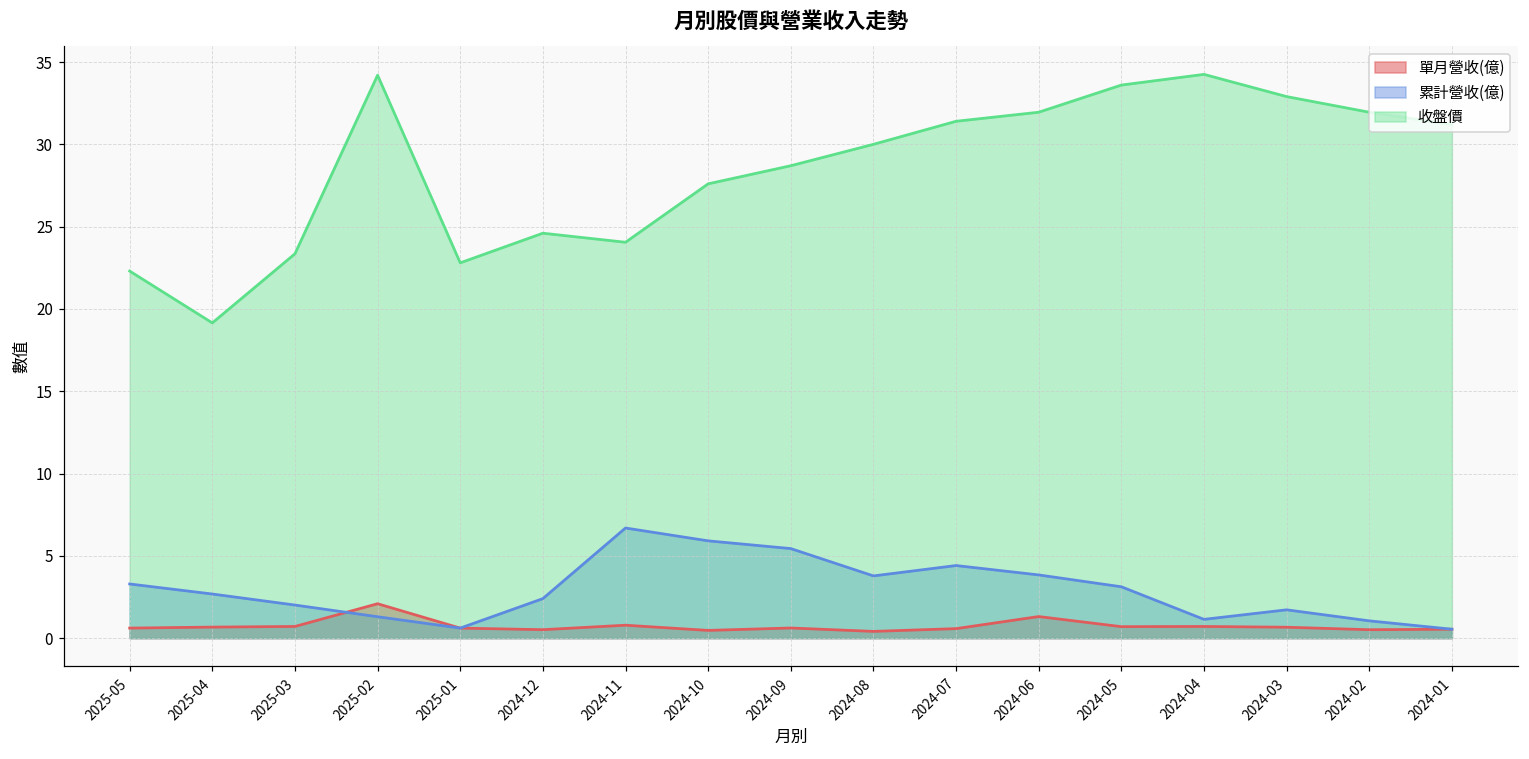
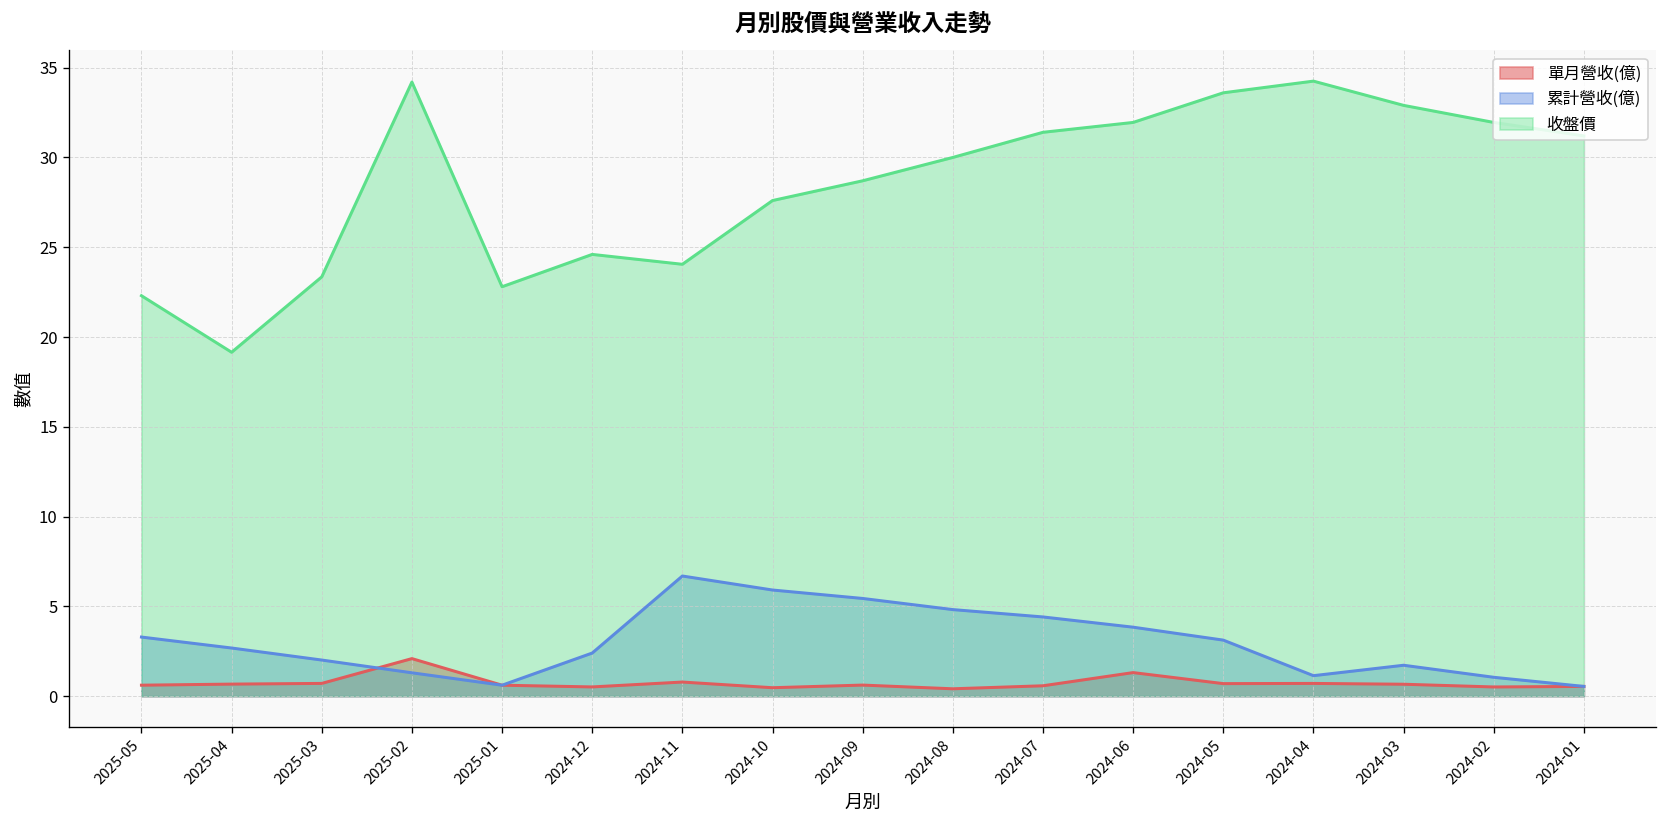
累計營收(億), 2024-08: 3.8 -> 4.8
